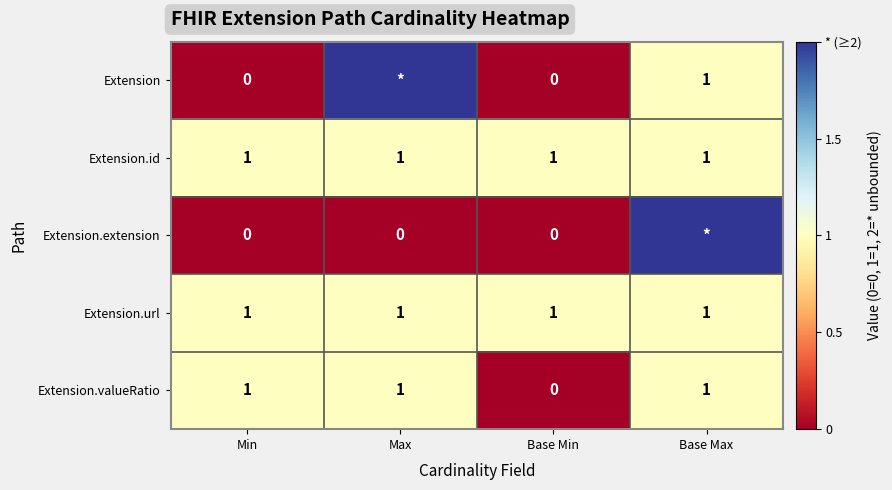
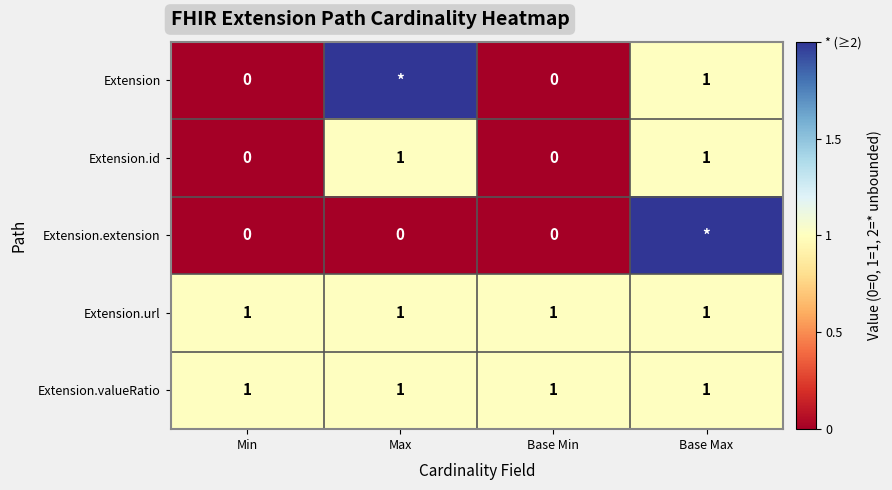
Extension.id, Min: 1 -> 0
Extension.id, Base Min: 1 -> 0
Extension.valueRatio, Base Min: 0 -> 1
